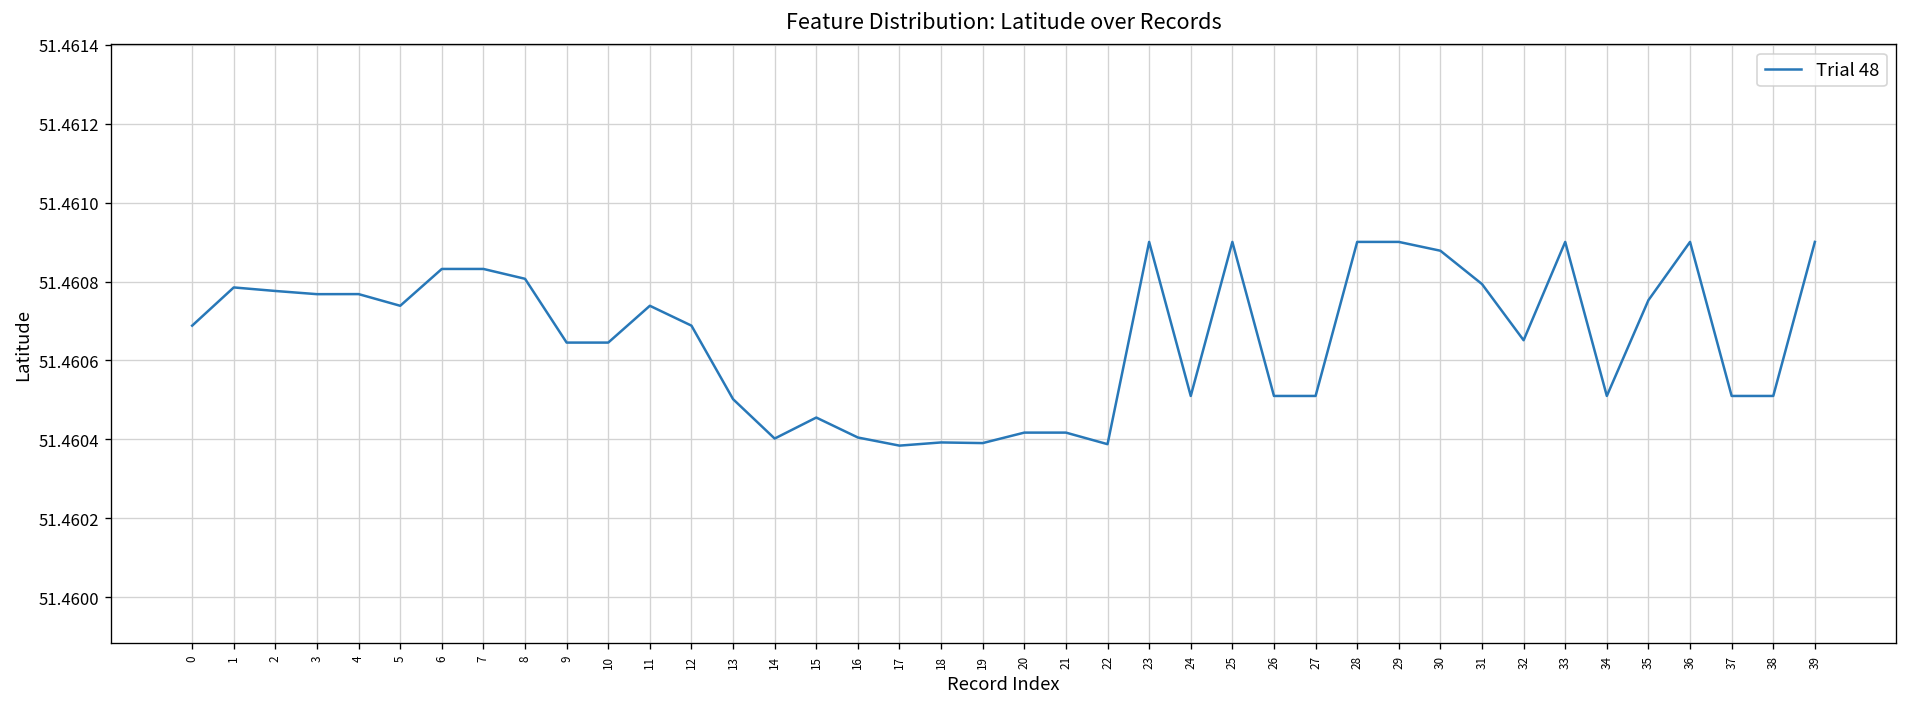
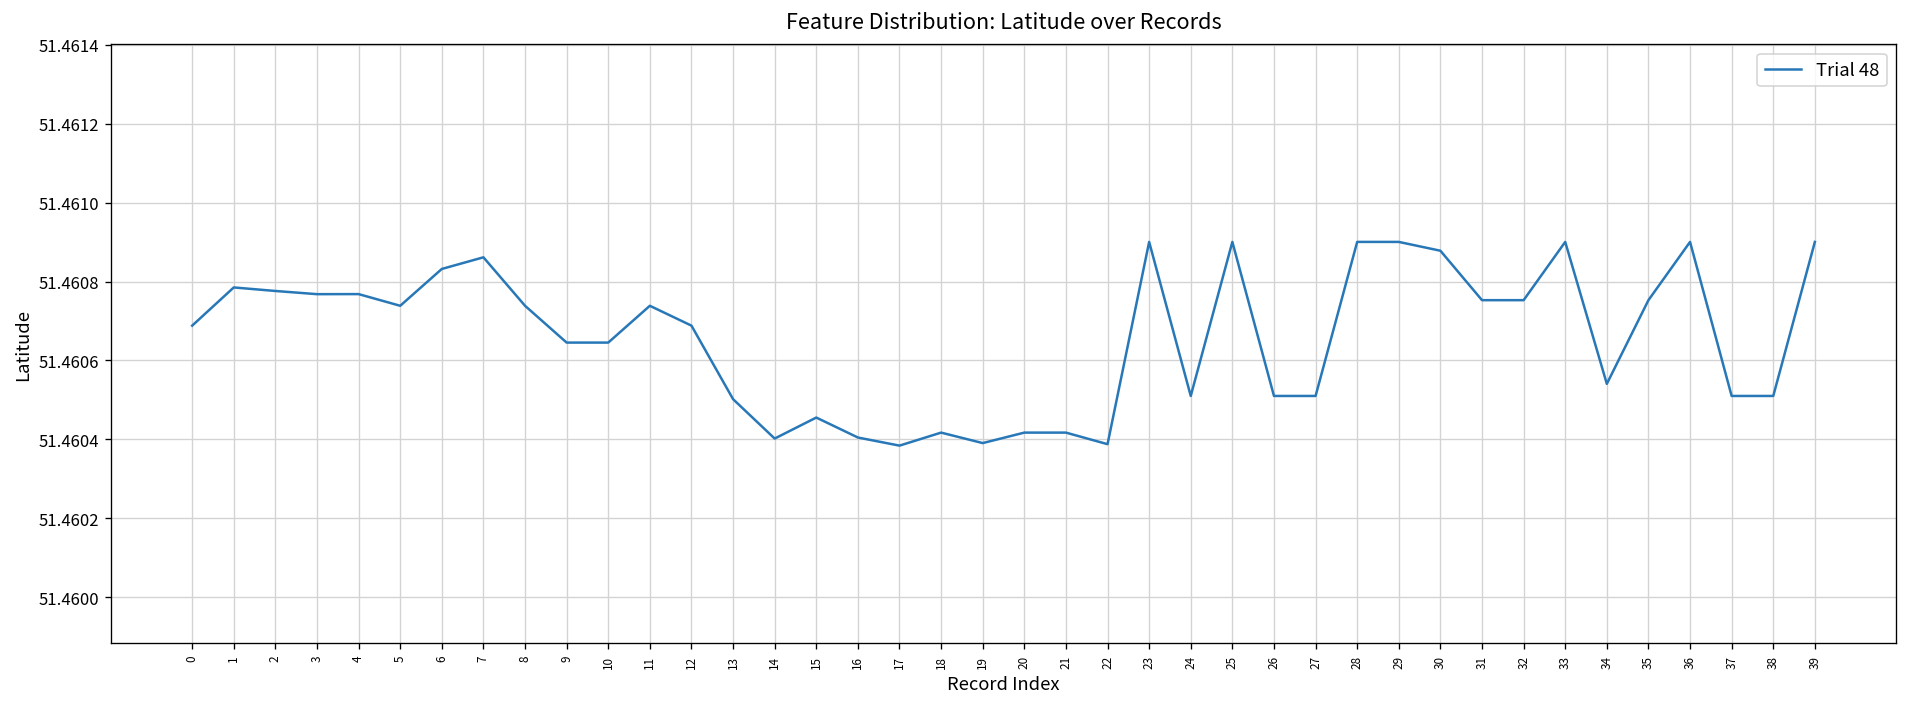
7: 51.46083 -> 51.46086
8: 51.46081 -> 51.46074
18: 51.46039 -> 51.46042
31: 51.46079 -> 51.46075
32: 51.46065 -> 51.46075
34: 51.46051 -> 51.46054
